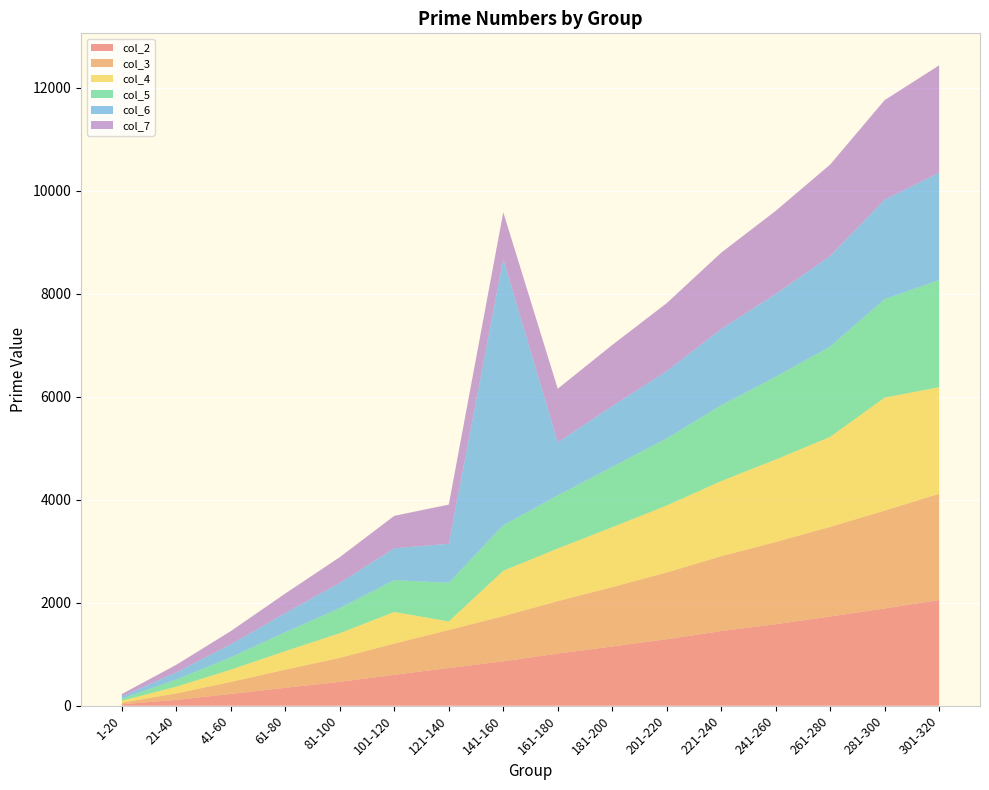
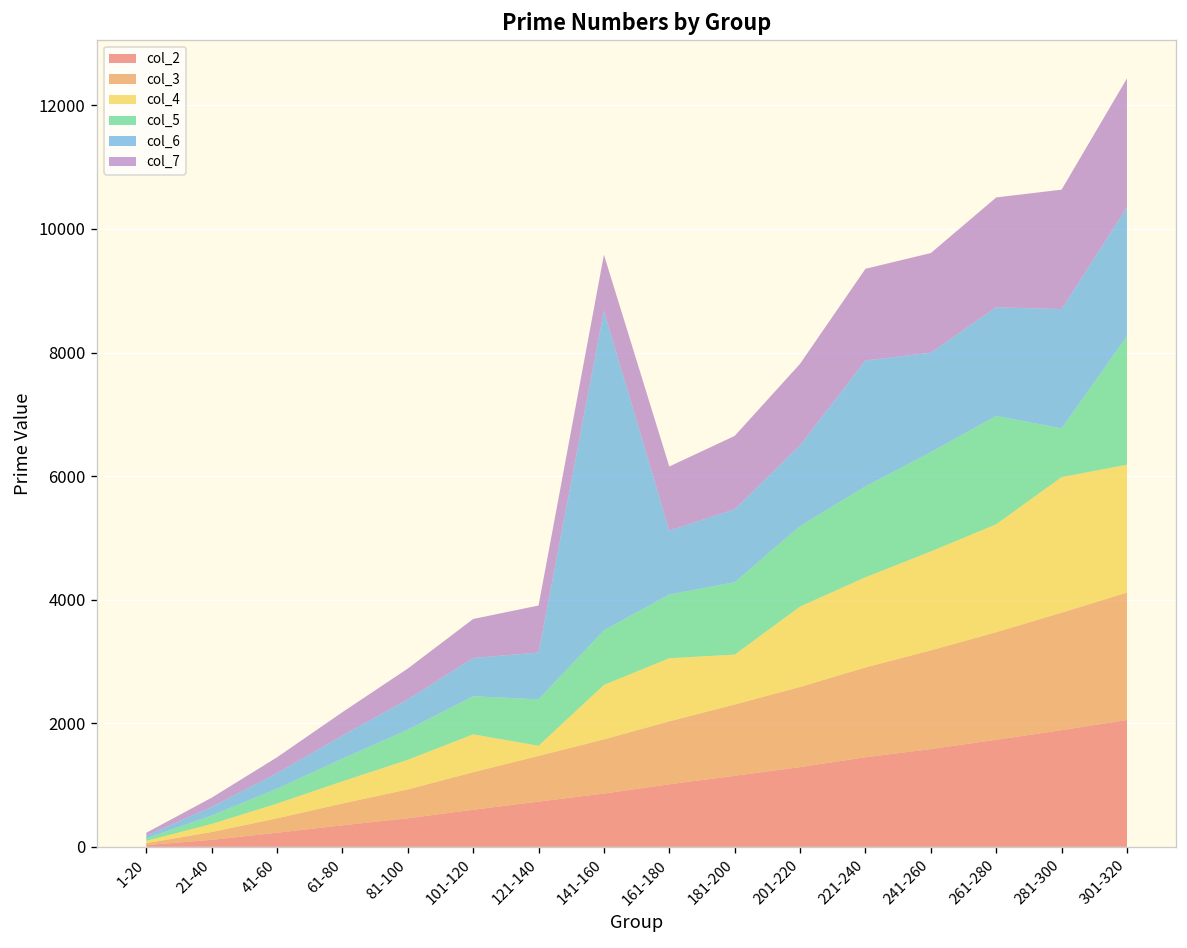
col_4, 181-200: 1200 -> 800
col_6, 221-240: 1500 -> 2000
col_5, 281-300: 1900 -> 800
